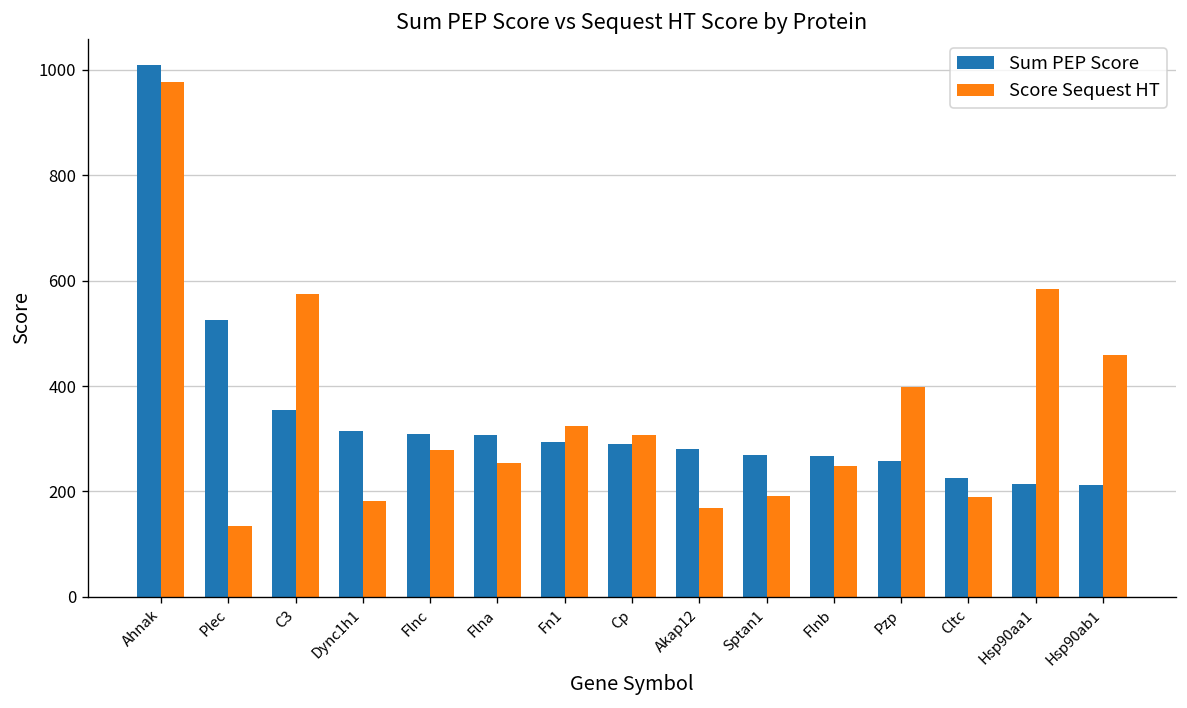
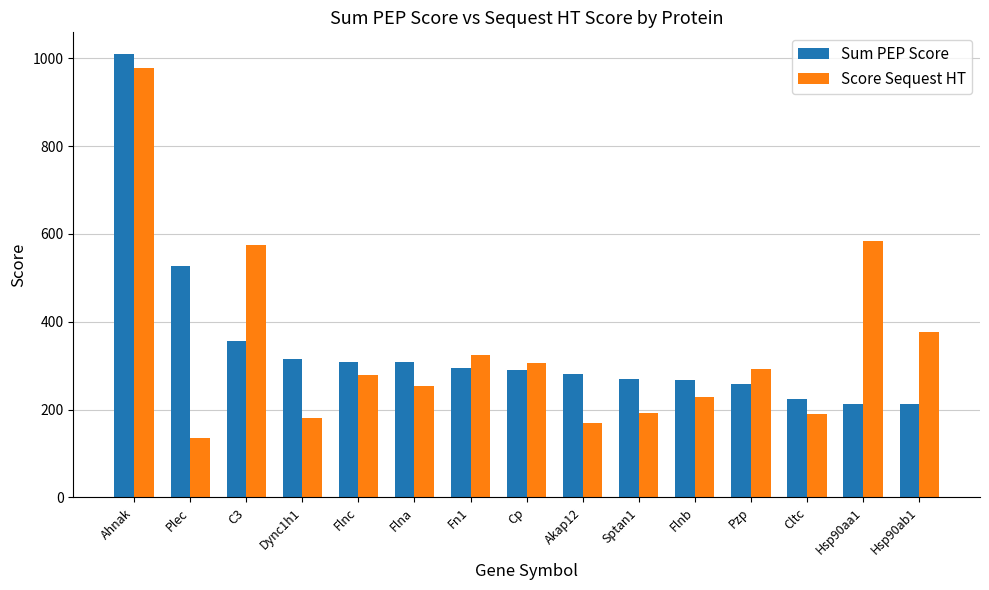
Score Sequest HT, Flnb: 250 -> 230
Score Sequest HT, Pzp: 400 -> 290
Score Sequest HT, Hsp90ab1: 460 -> 380
